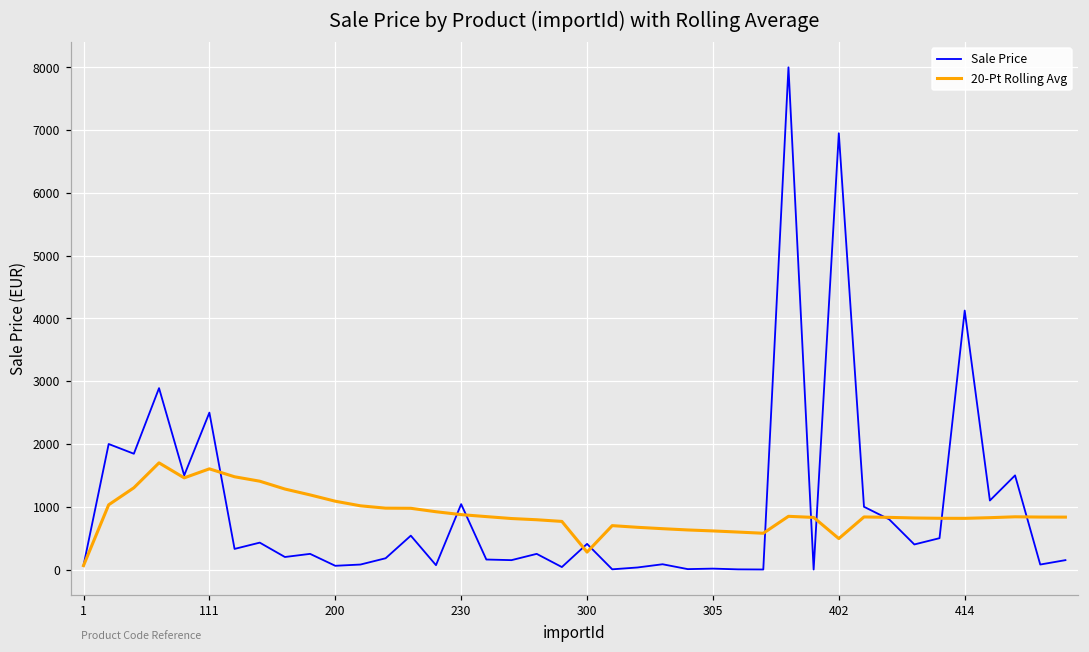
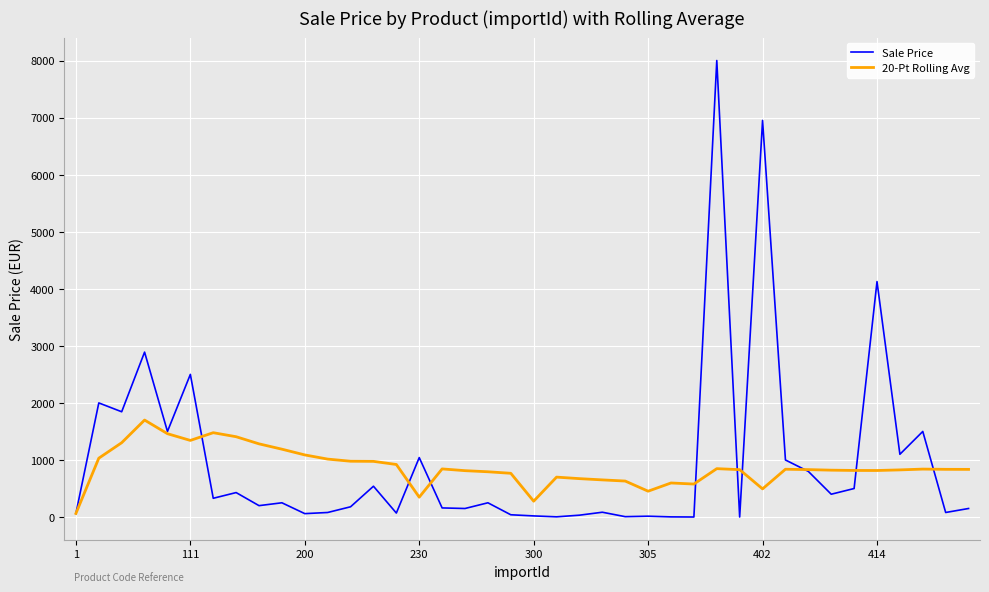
20-Pt Rolling Avg, 111: 1600 -> 1300
20-Pt Rolling Avg, 230: 900 -> 300
Sale Price, 300: 400 -> 0
20-Pt Rolling Avg, 305: 600 -> 500
